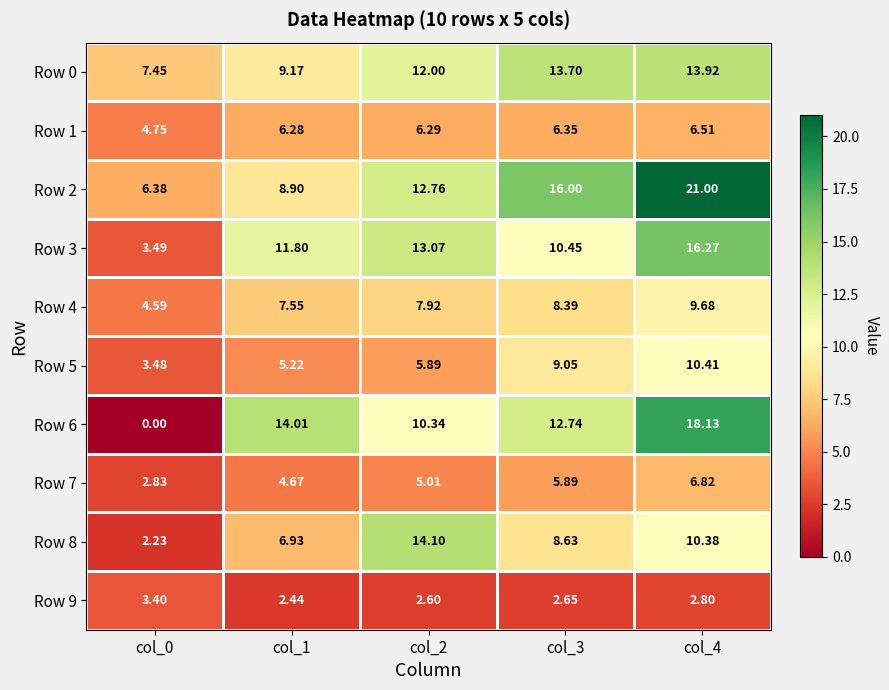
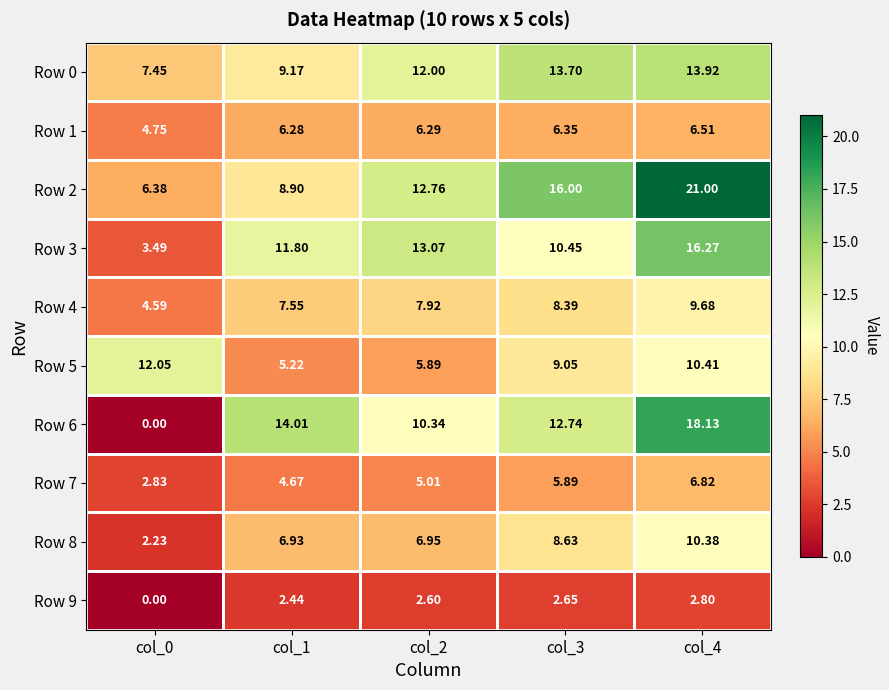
Row 5, col_0: 3.48 -> 12.05
Row 8, col_2: 14.10 -> 6.95
Row 9, col_0: 3.40 -> 0.00
